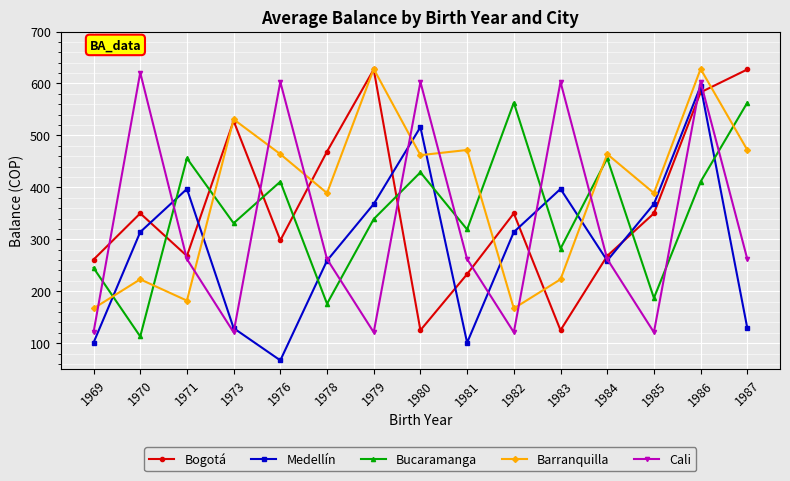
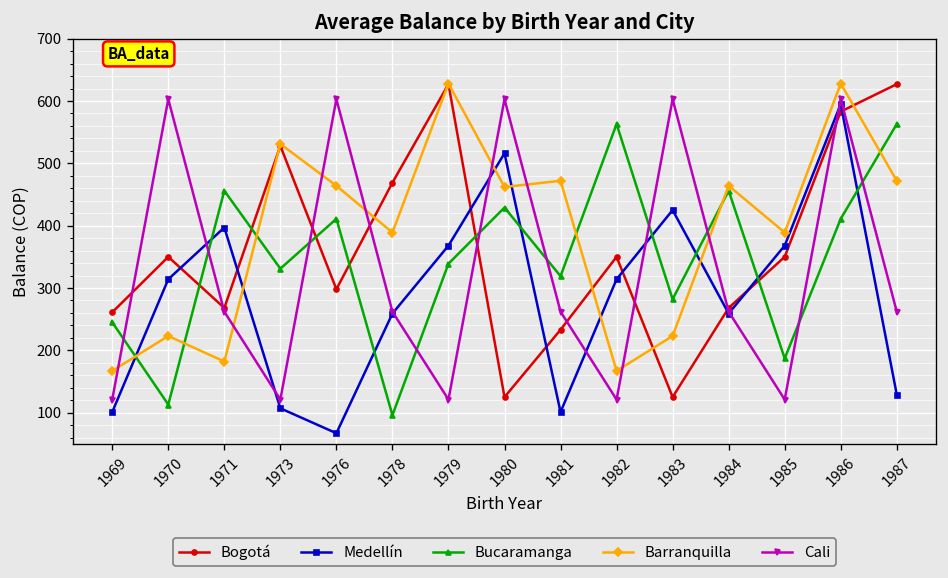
Cali, 1970: 620 -> 600
Medellín, 1973: 130 -> 110
Bucaramanga, 1978: 180 -> 100
Medellín, 1983: 400 -> 430
